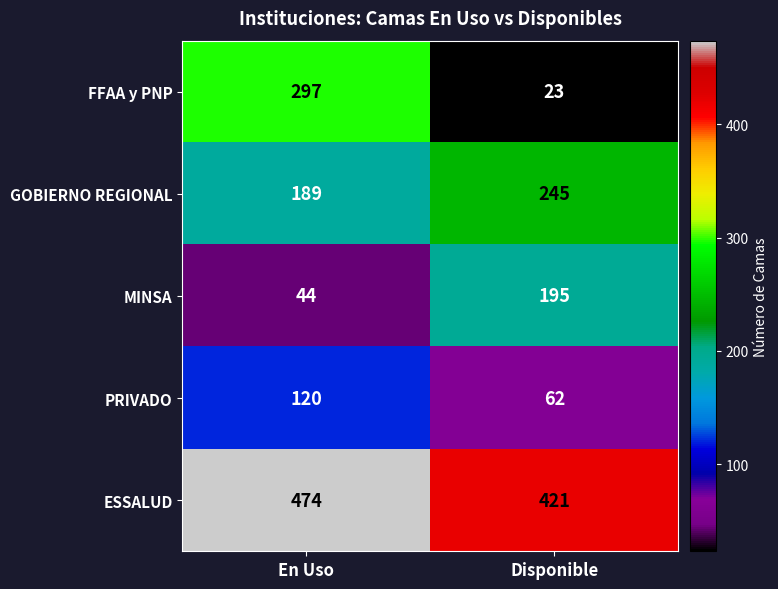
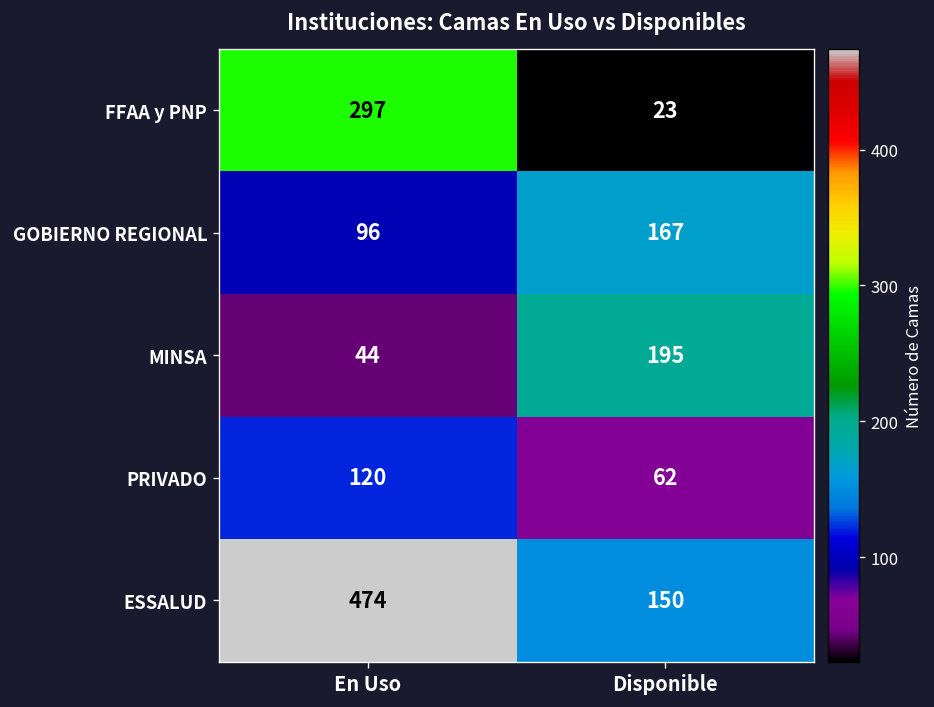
GOBIERNO REGIONAL, En Uso: 189 -> 96
GOBIERNO REGIONAL, Disponible: 245 -> 167
ESSALUD, Disponible: 421 -> 150
